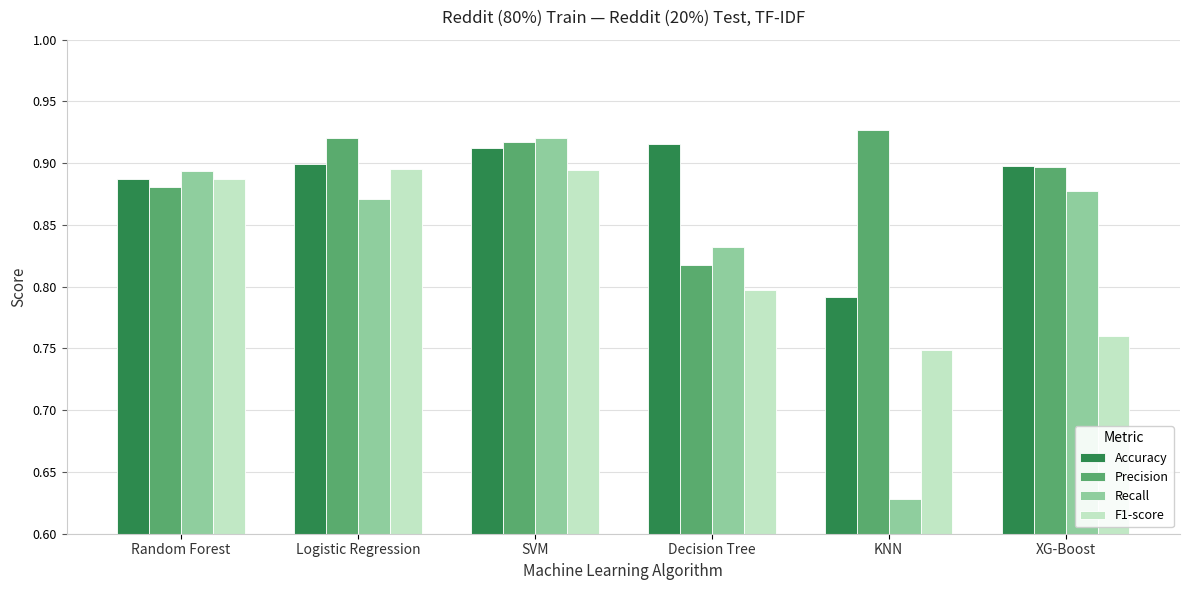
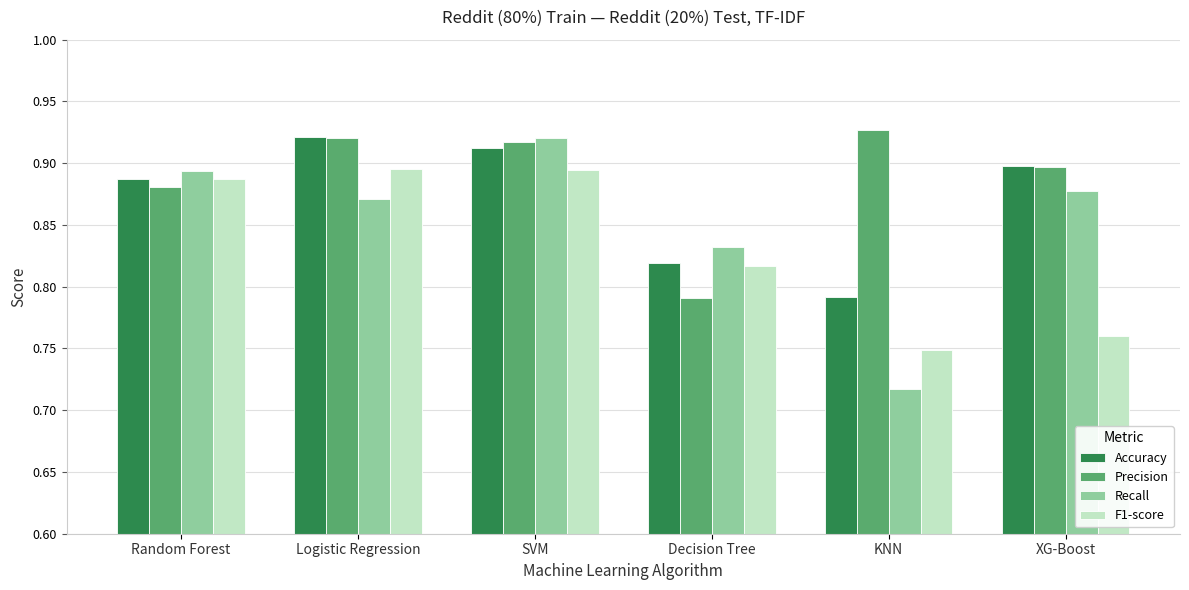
Accuracy, Logistic Regression: 0.899 -> 0.921
Accuracy, Decision Tree: 0.915 -> 0.819
Precision, Decision Tree: 0.817 -> 0.791
F1-score, Decision Tree: 0.797 -> 0.817
Recall, KNN: 0.628 -> 0.717
